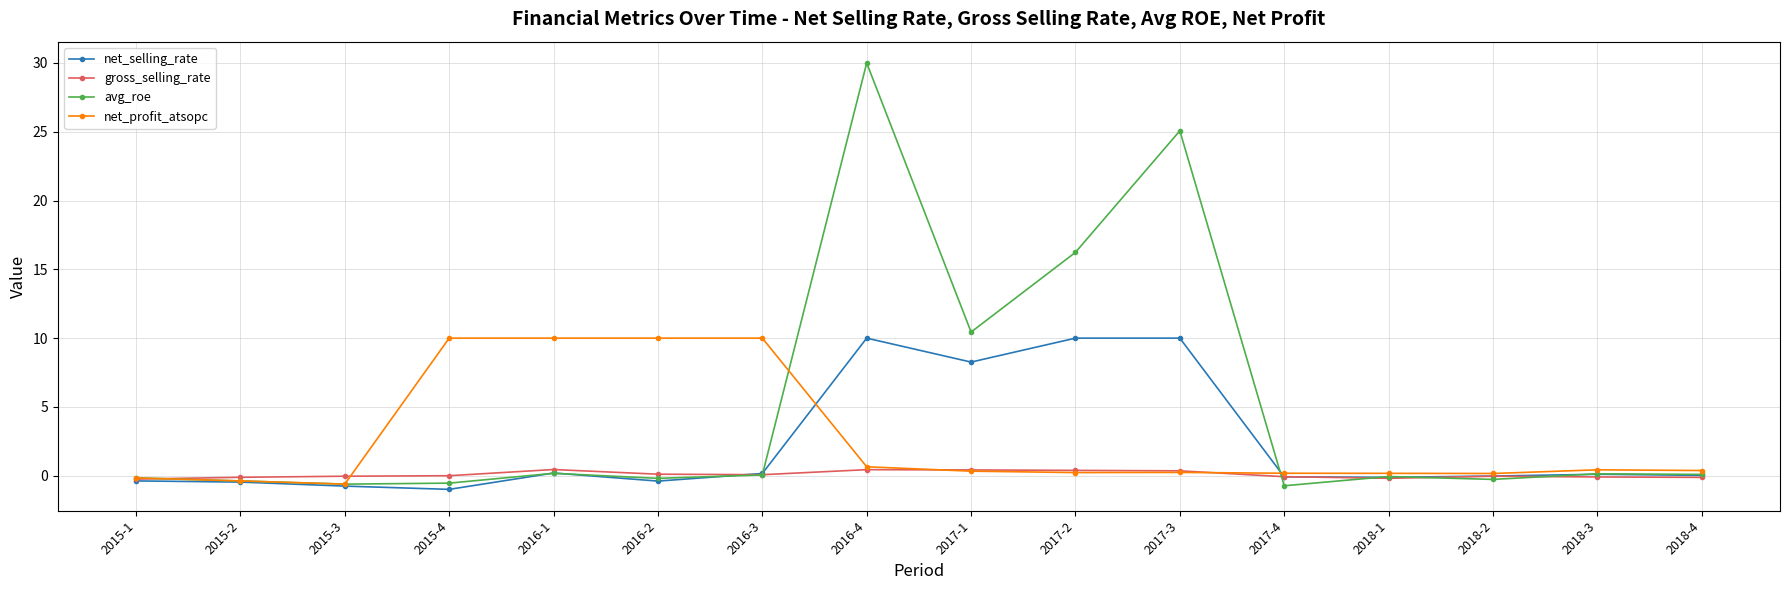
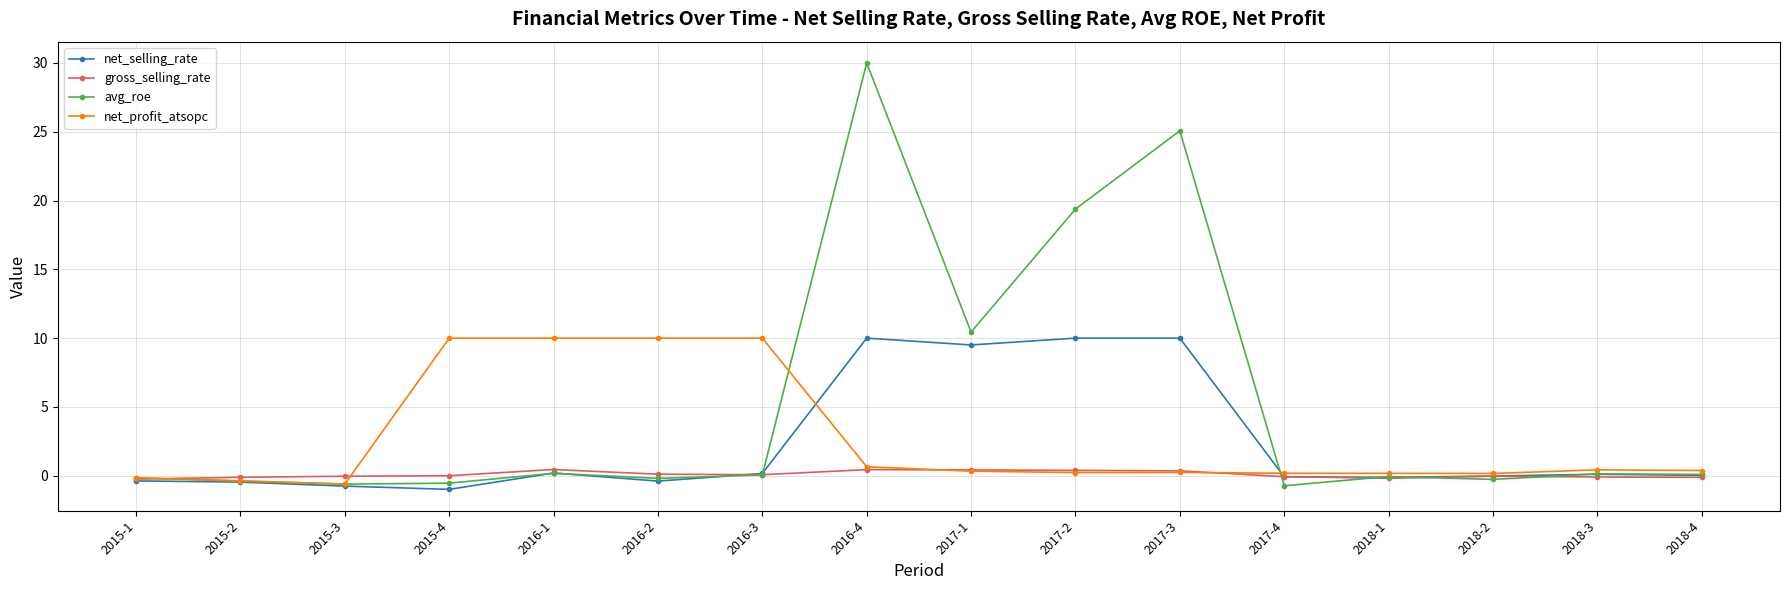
net_selling_rate, 2017-1: 8.3 -> 9.5
avg_roe, 2017-2: 16.2 -> 19.4
